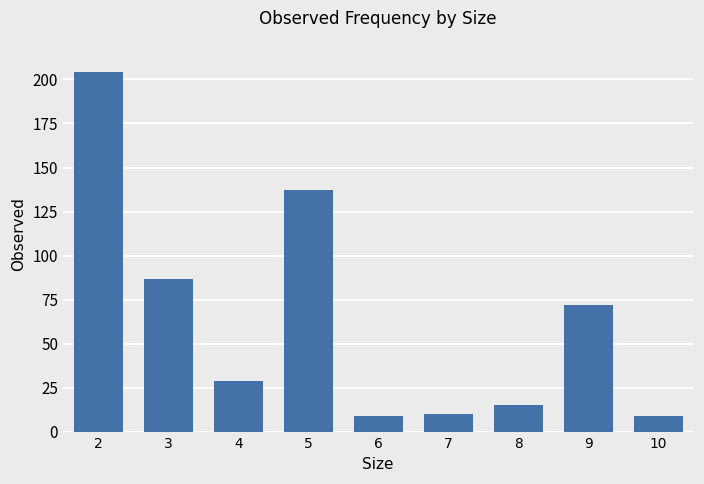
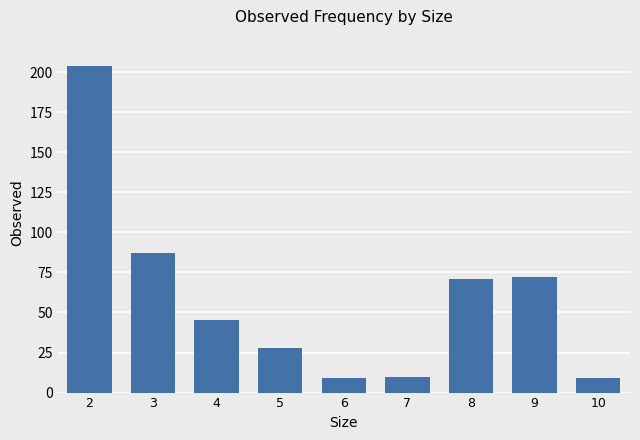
4: 29 -> 45
5: 137 -> 28
8: 15 -> 71
